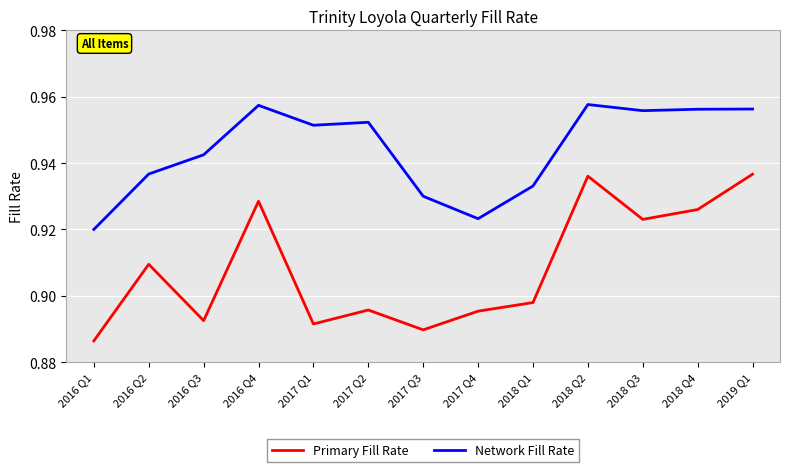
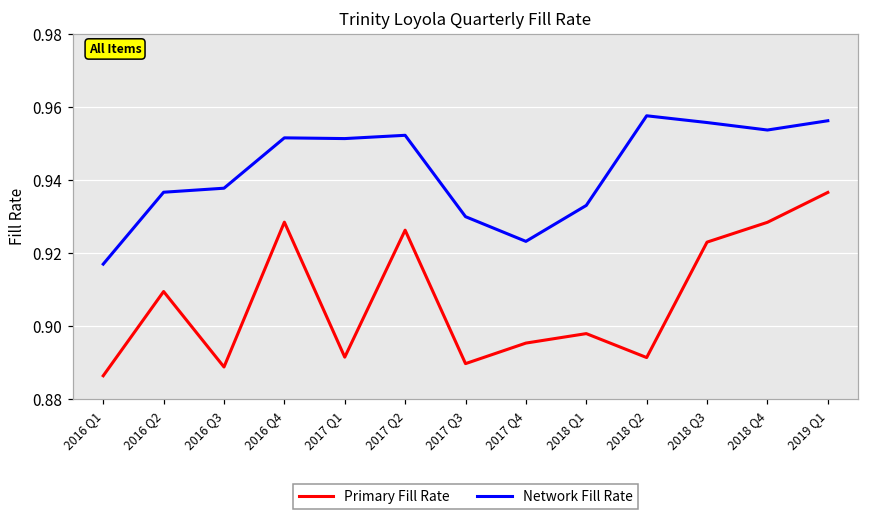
Network Fill Rate, 2016 Q1: 0.920 -> 0.917
Primary Fill Rate, 2016 Q3: 0.893 -> 0.889
Network Fill Rate, 2016 Q3: 0.943 -> 0.938
Network Fill Rate, 2016 Q4: 0.957 -> 0.952
Primary Fill Rate, 2017 Q2: 0.896 -> 0.926
Primary Fill Rate, 2018 Q2: 0.936 -> 0.891
Primary Fill Rate, 2018 Q4: 0.926 -> 0.928
Network Fill Rate, 2018 Q4: 0.956 -> 0.954
